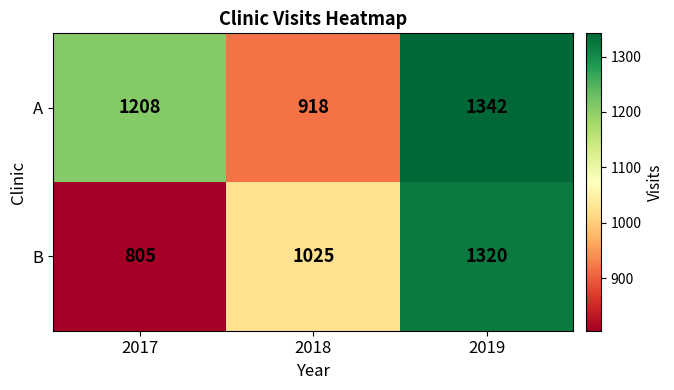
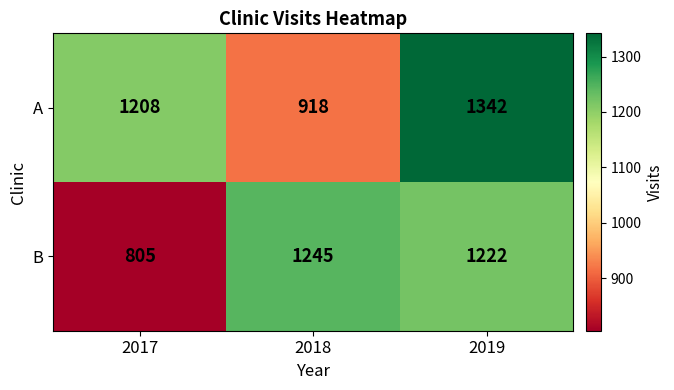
B, 2018: 1025 -> 1245
B, 2019: 1320 -> 1222
